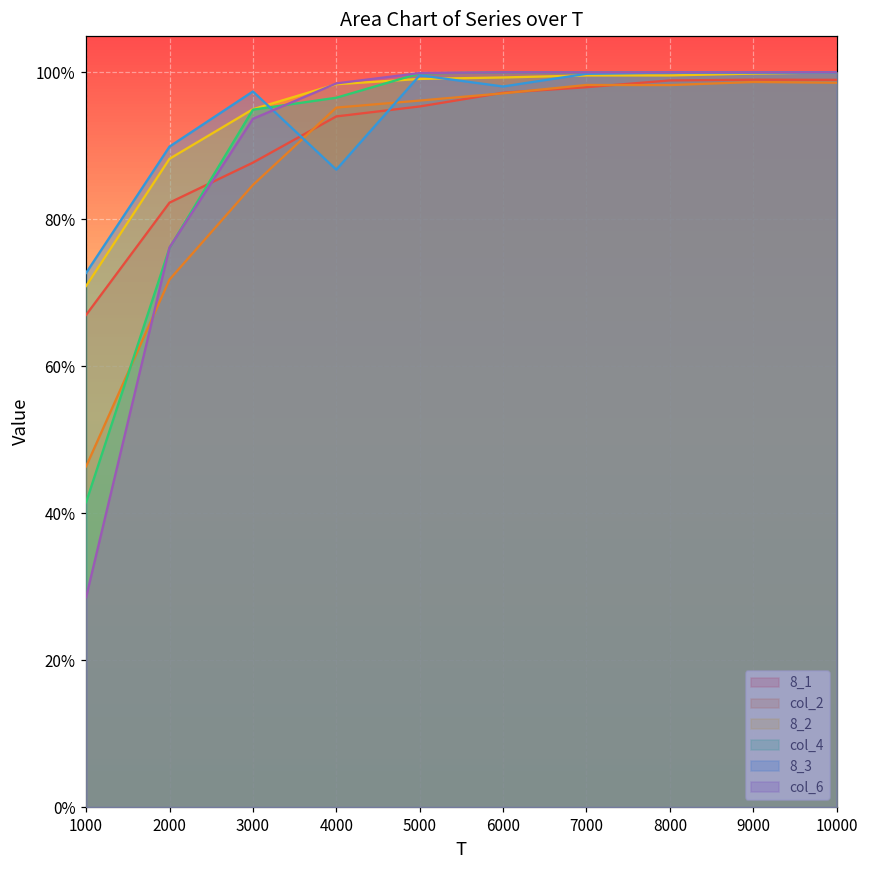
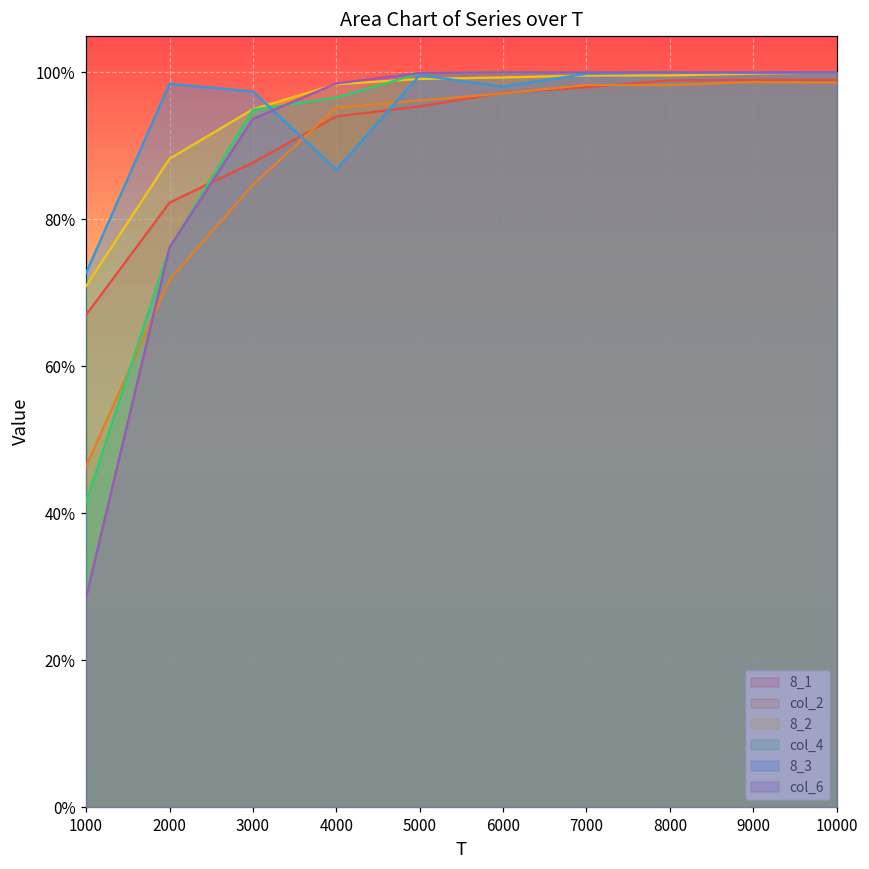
8_3, 2000: 90% -> 98%
